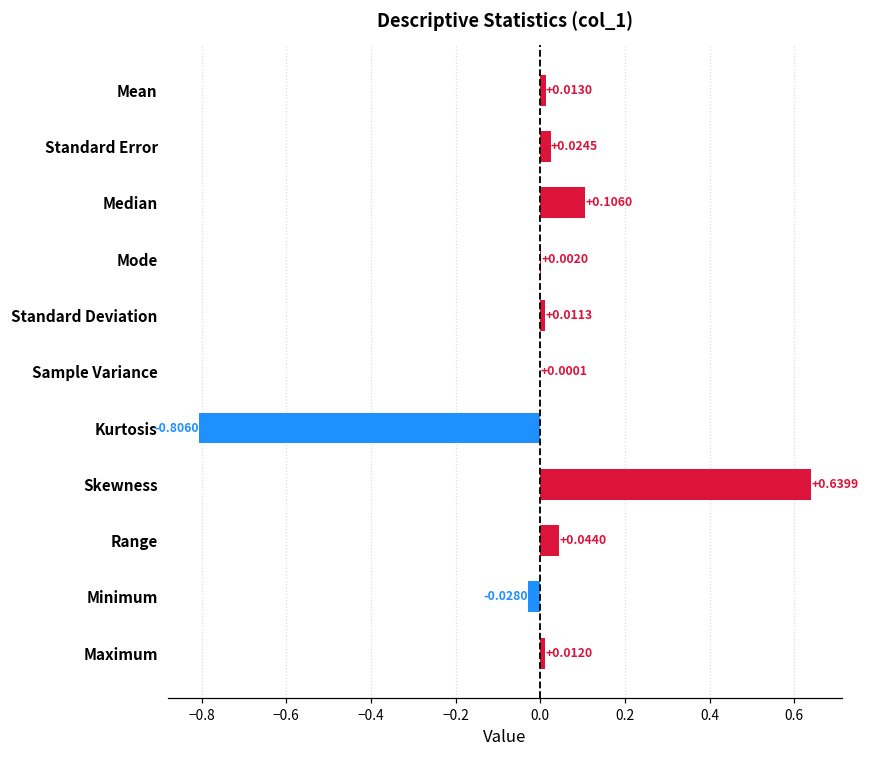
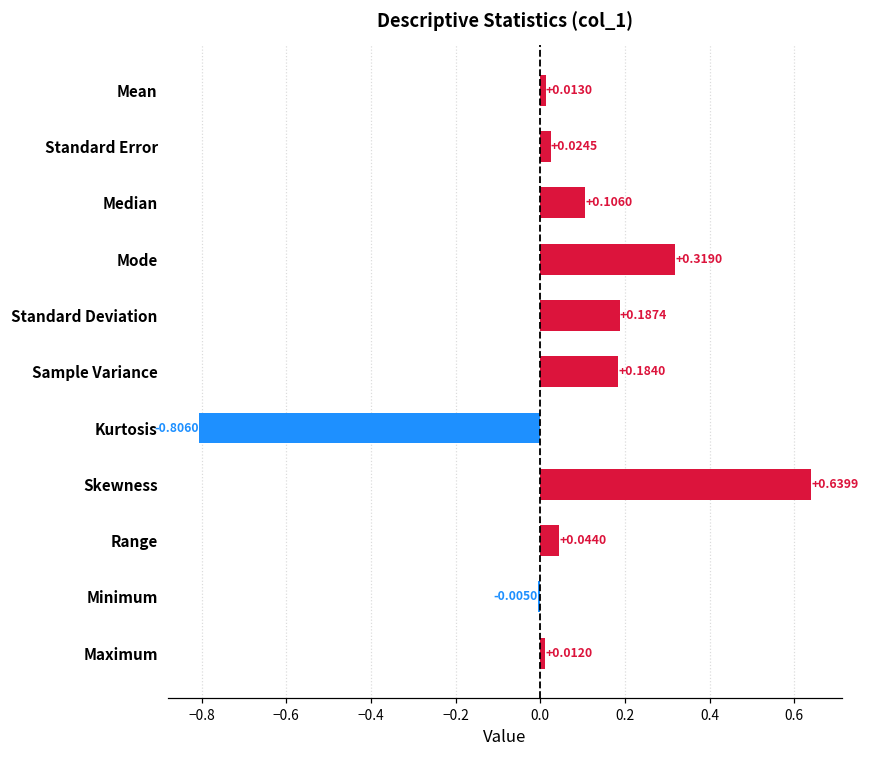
Mode: +0.0020 -> +0.3190
Standard Deviation: +0.0113 -> +0.1874
Sample Variance: +0.0001 -> +0.1840
Minimum: -0.0280 -> -0.0050
